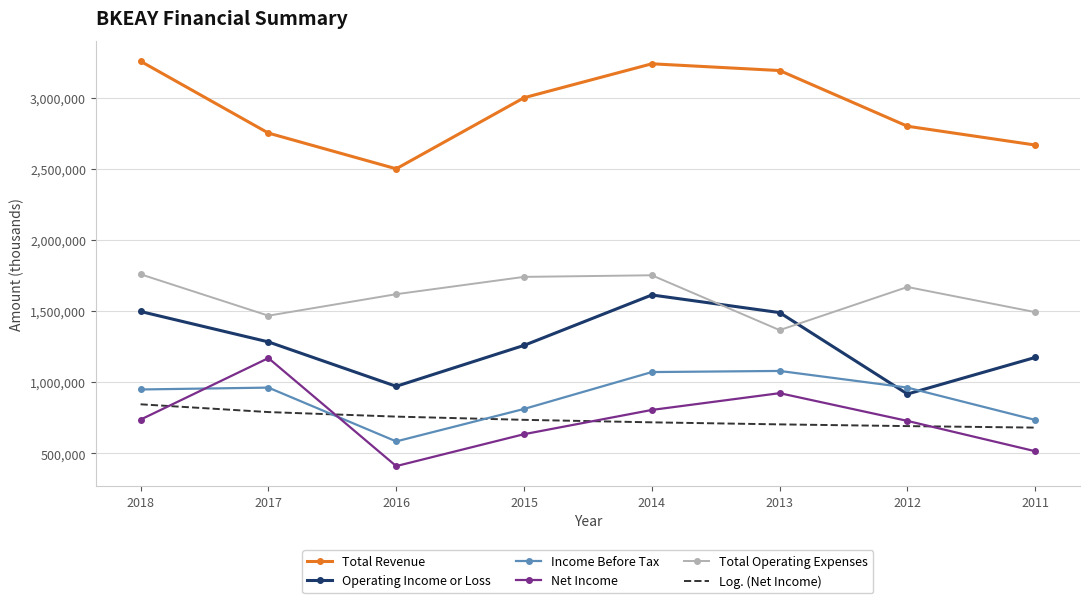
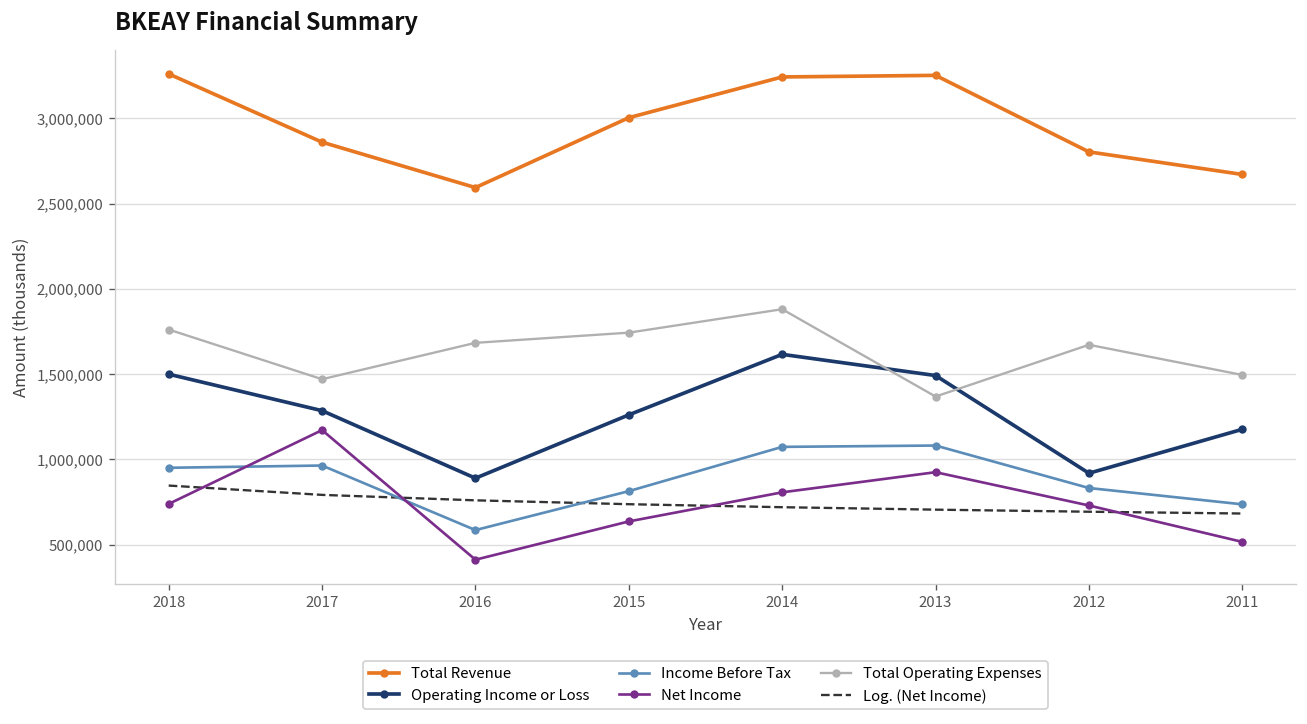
Total Revenue, 2017: 2,760,000 -> 2,860,000
Total Revenue, 2016: 2,500,000 -> 2,590,000
Operating Income or Loss, 2016: 970,000 -> 890,000
Total Operating Expenses, 2016: 1,620,000 -> 1,680,000
Total Operating Expenses, 2014: 1,750,000 -> 1,880,000
Total Revenue, 2013: 3,200,000 -> 3,250,000
Income Before Tax, 2012: 960,000 -> 830,000
